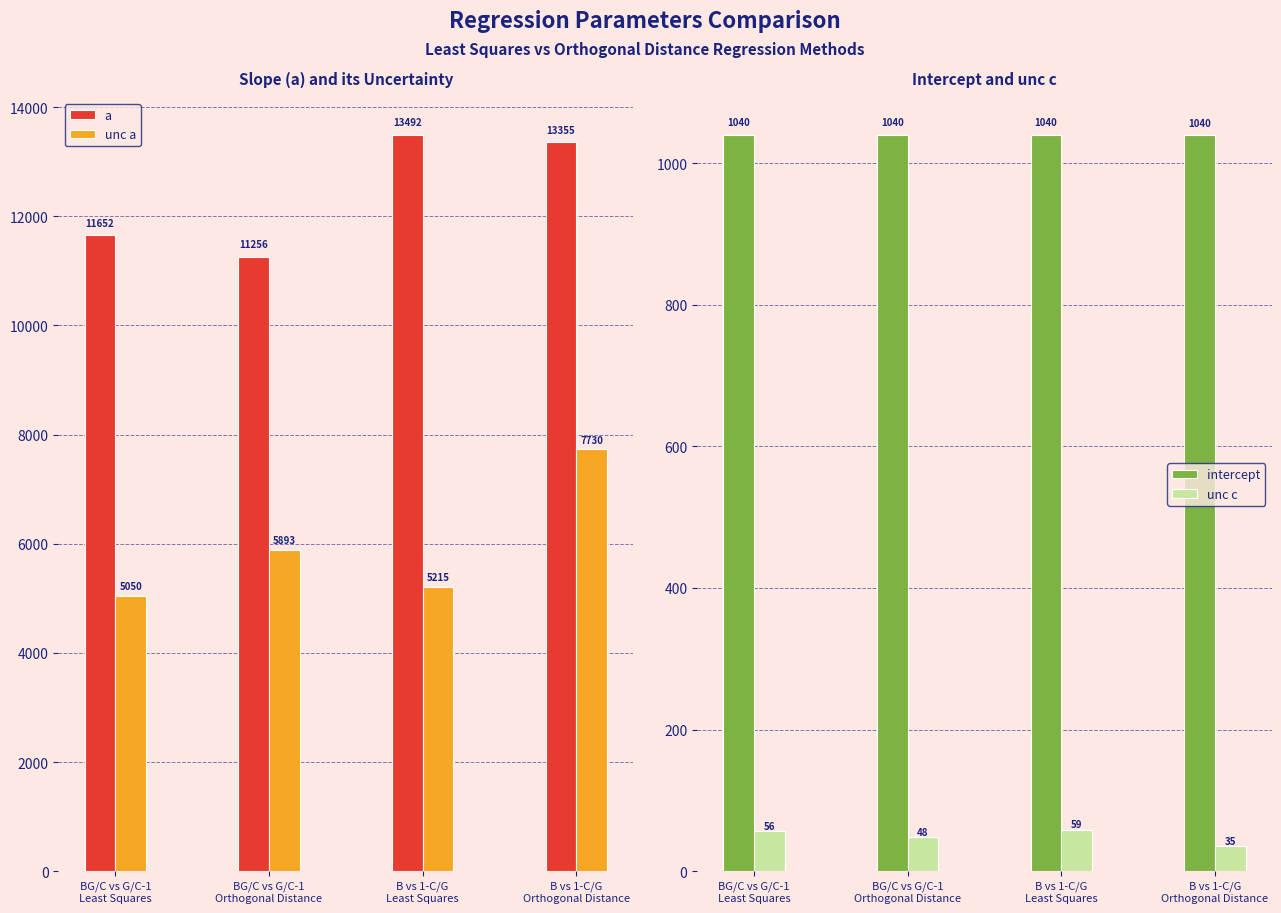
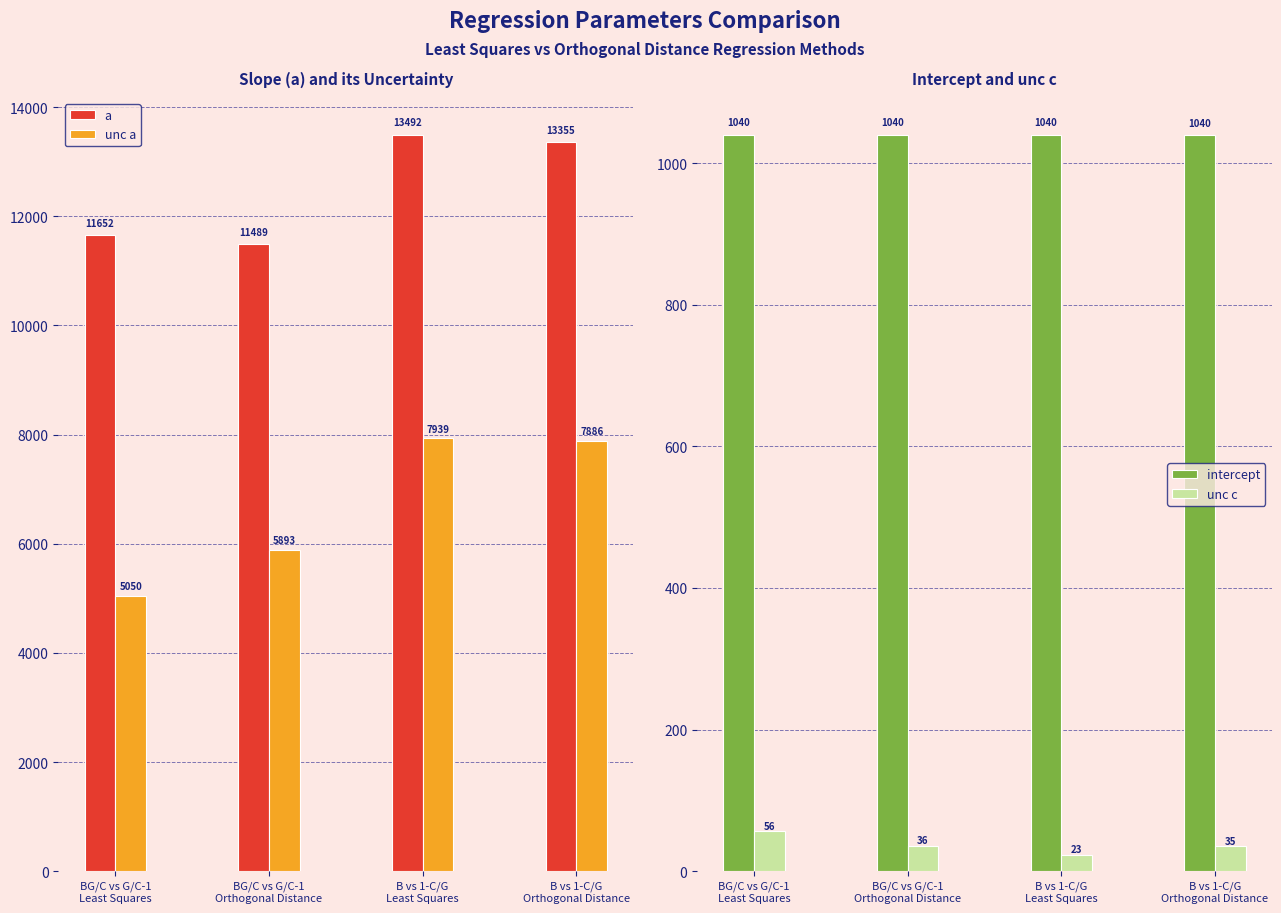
Slope (a) and its Uncertainty, a, BG/C vs G/C-1 Orthogonal Distance: 11256 -> 11489
Slope (a) and its Uncertainty, unc a, B vs 1-C/G Least Squares: 5215 -> 7939
Slope (a) and its Uncertainty, unc a, B vs 1-C/G Orthogonal Distance: 7730 -> 7886
Intercept and unc c, unc c, BG/C vs G/C-1 Orthogonal Distance: 48 -> 36
Intercept and unc c, unc c, B vs 1-C/G Least Squares: 59 -> 23
